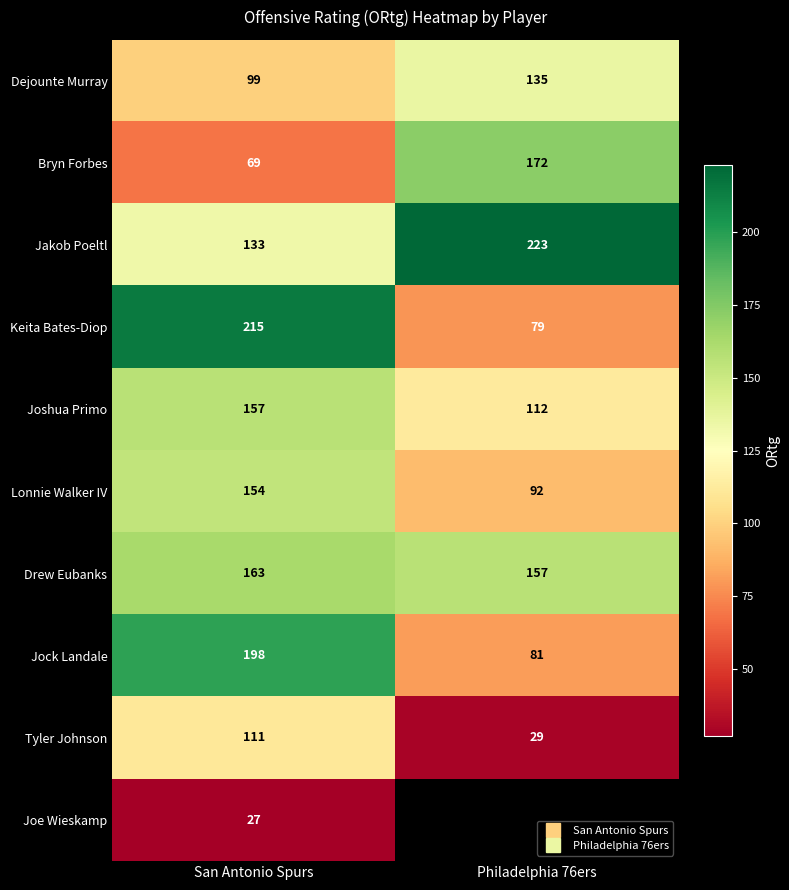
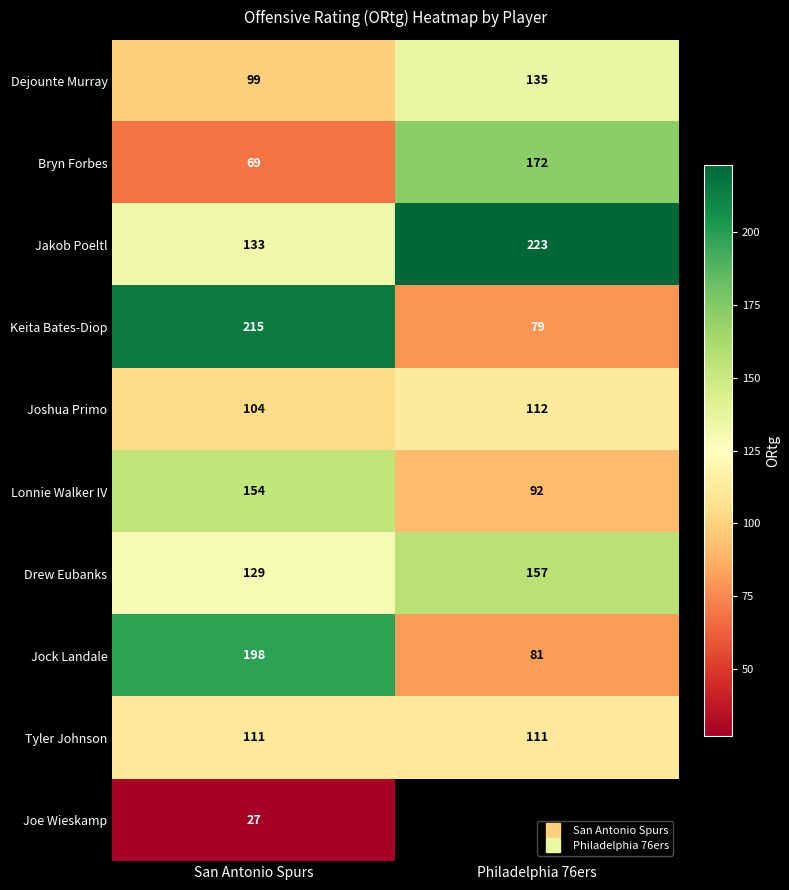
Joshua Primo, San Antonio Spurs: 157 -> 104
Drew Eubanks, San Antonio Spurs: 163 -> 129
Tyler Johnson, Philadelphia 76ers: 29 -> 111
